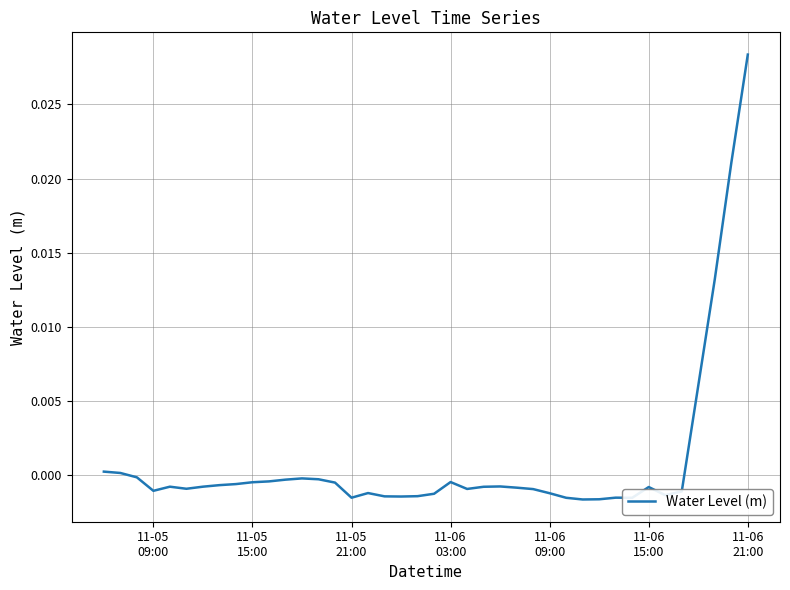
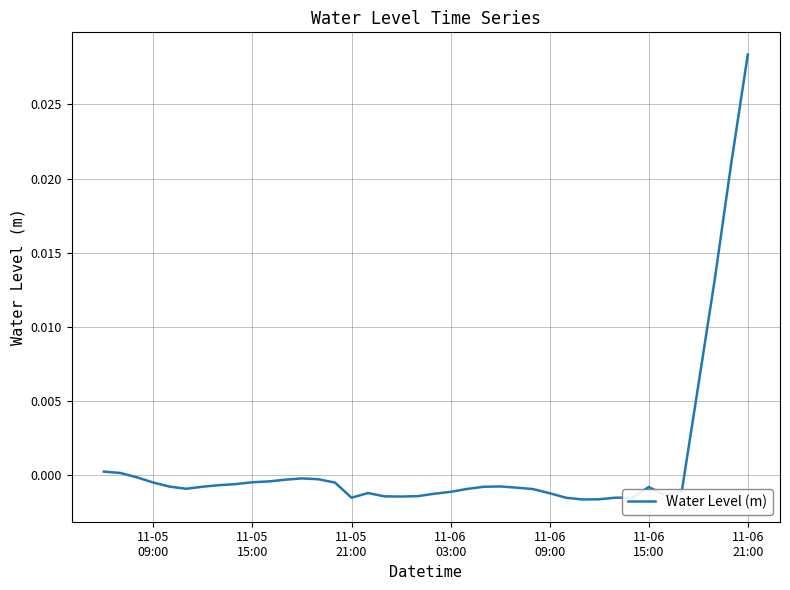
11-05 09:00: -0.0011 -> -0.0005
11-06 03:00: -0.0005 -> -0.0011
